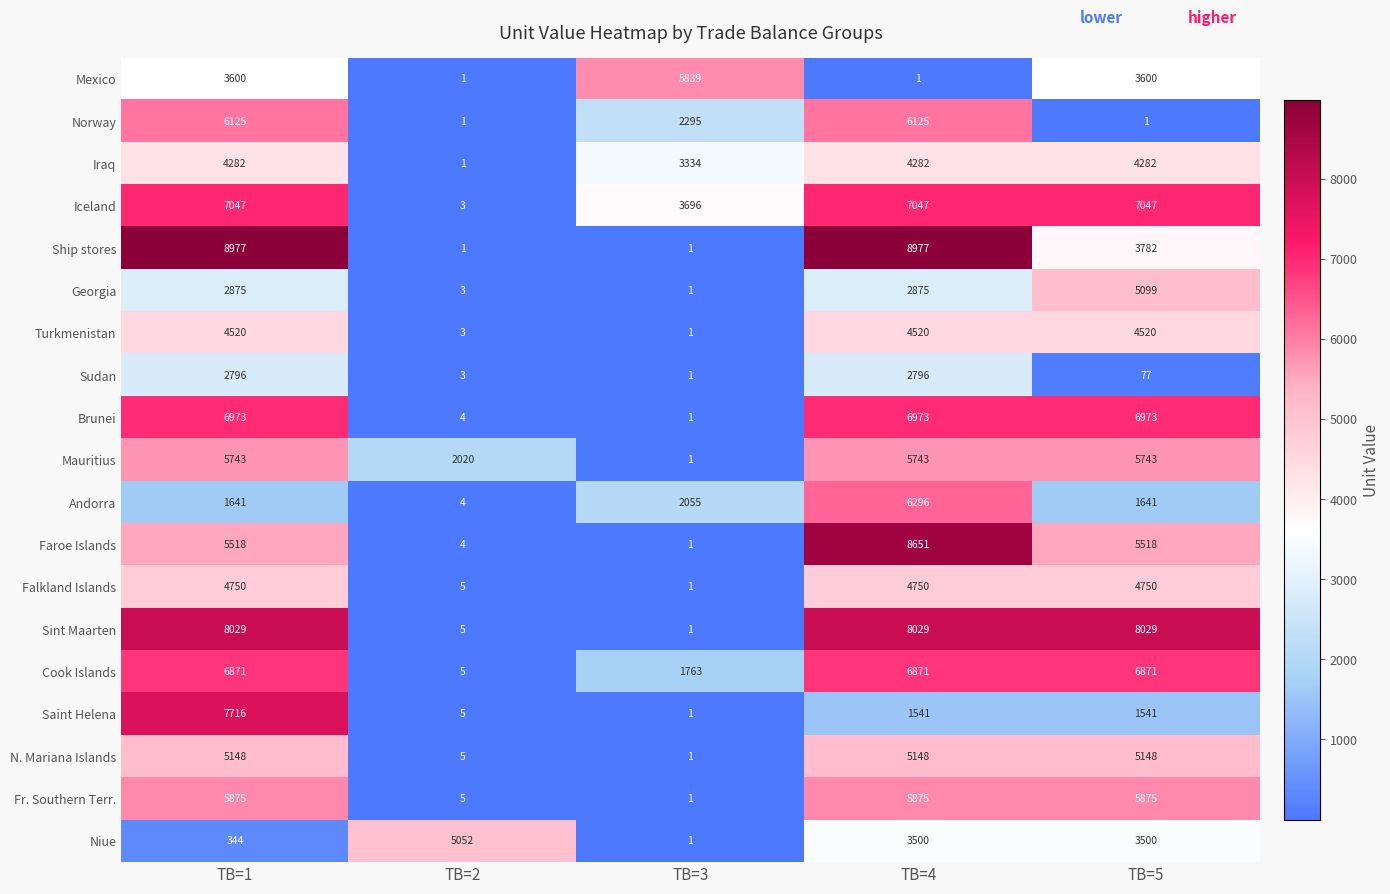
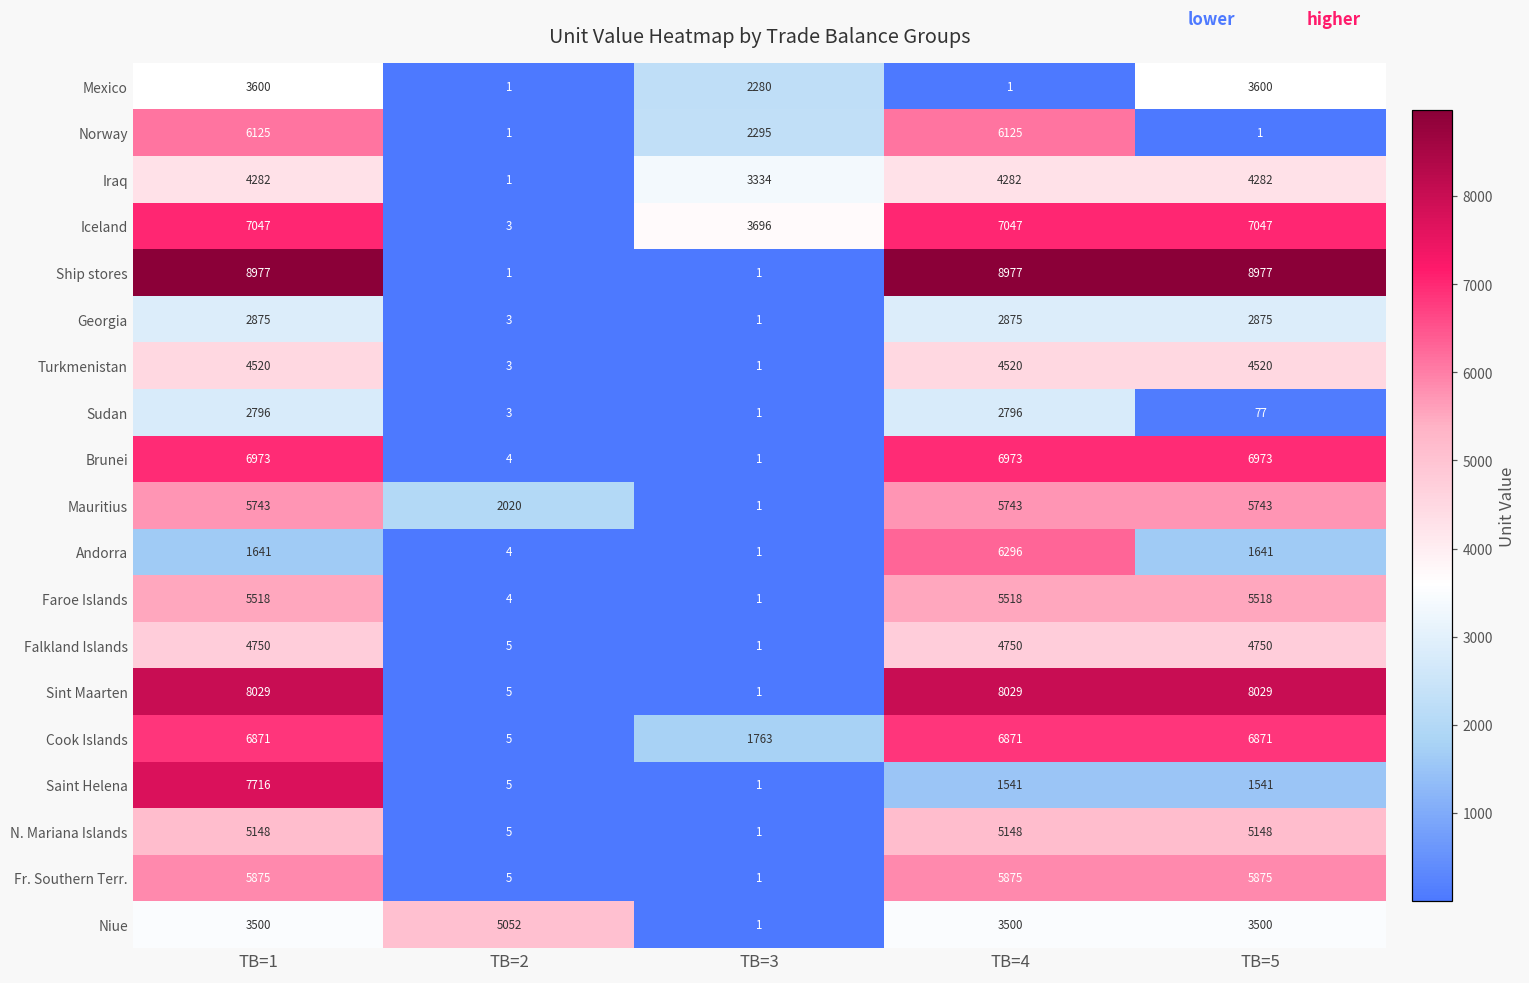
Mexico, TB=3: 5839 -> 2280
Ship stores, TB=5: 3782 -> 8977
Georgia, TB=5: 5099 -> 2875
Andorra, TB=3: 2055 -> 1
Faroe Islands, TB=4: 8651 -> 5518
Niue, TB=1: 344 -> 3500
